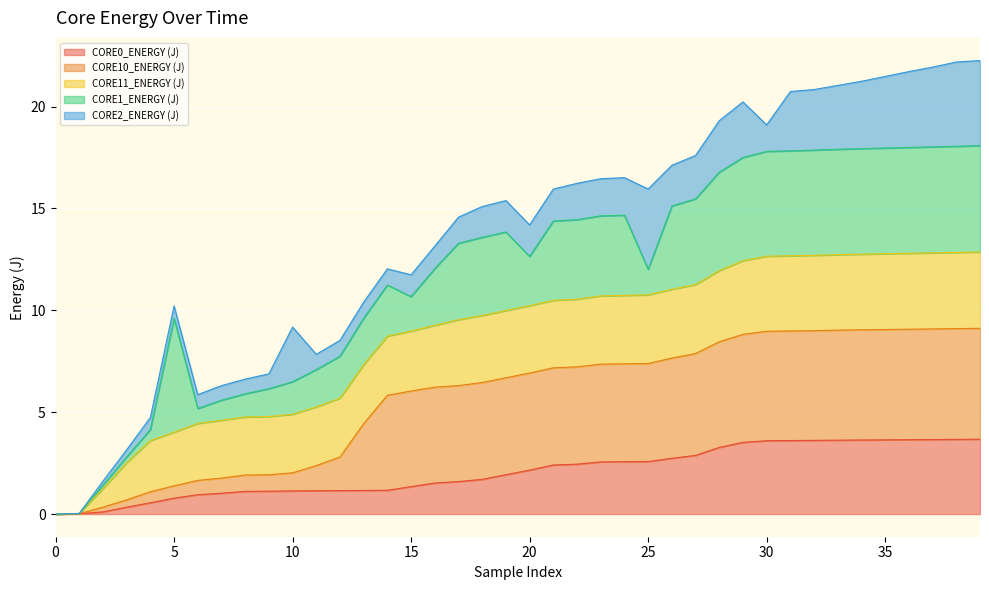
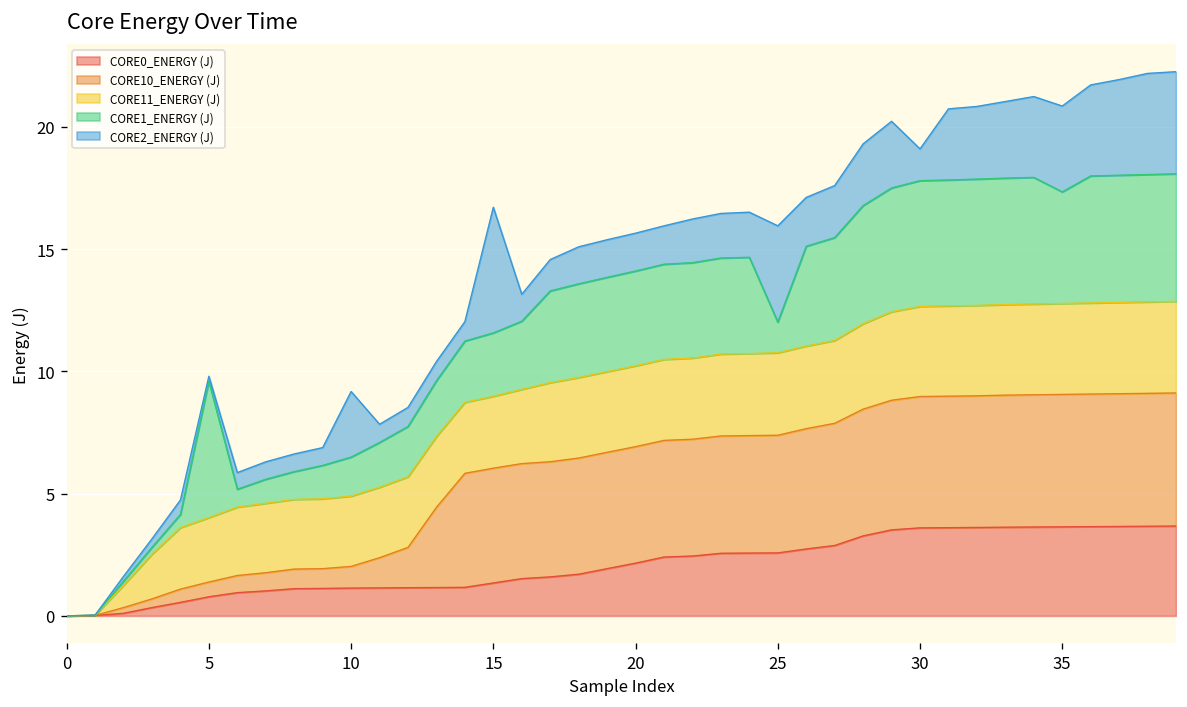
CORE2_ENERGY (J), 5: 0.6 -> 0.2
CORE1_ENERGY (J), 15: 1.7 -> 2.6
CORE2_ENERGY (J), 15: 1.1 -> 5.1
CORE1_ENERGY (J), 20: 2.4 -> 3.9
CORE1_ENERGY (J), 35: 5.2 -> 4.6
